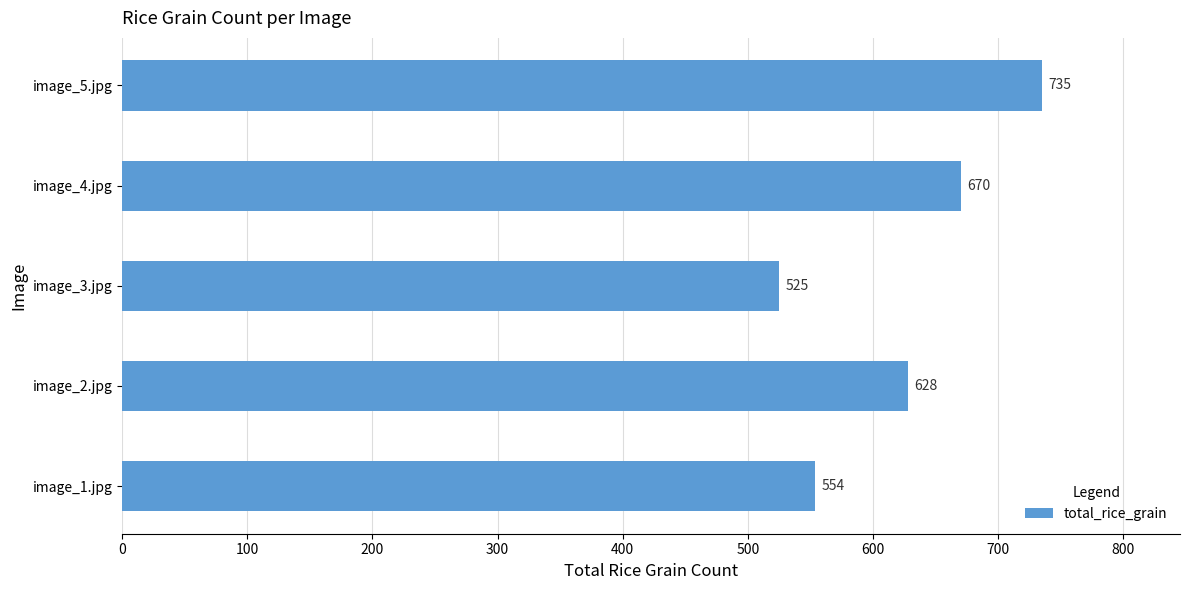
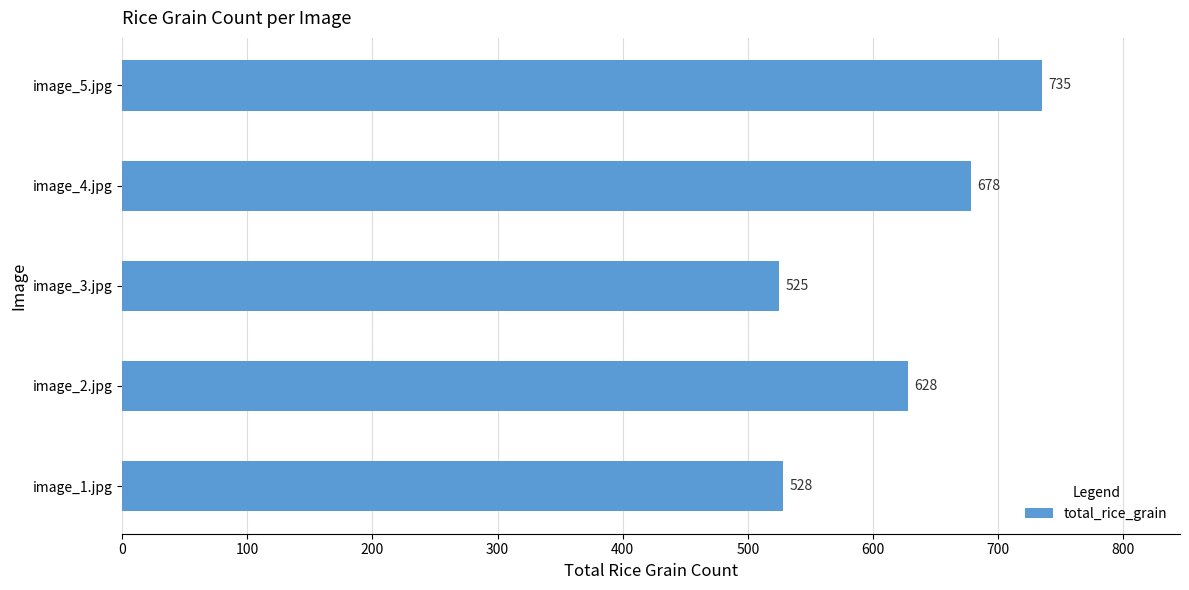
image_4.jpg: 670 -> 678
image_1.jpg: 554 -> 528
